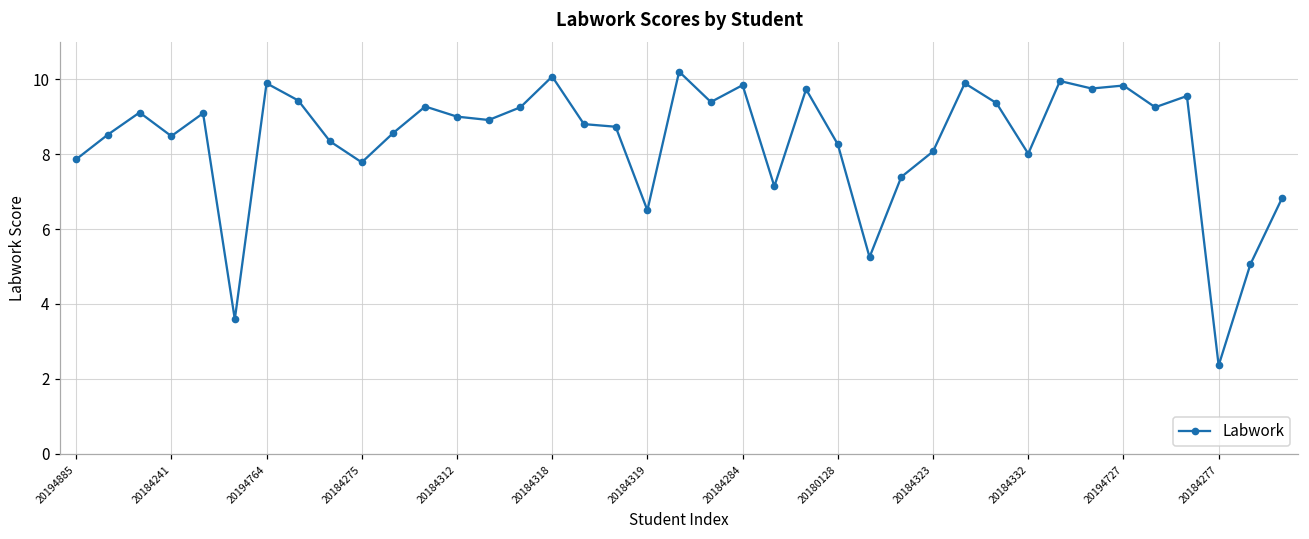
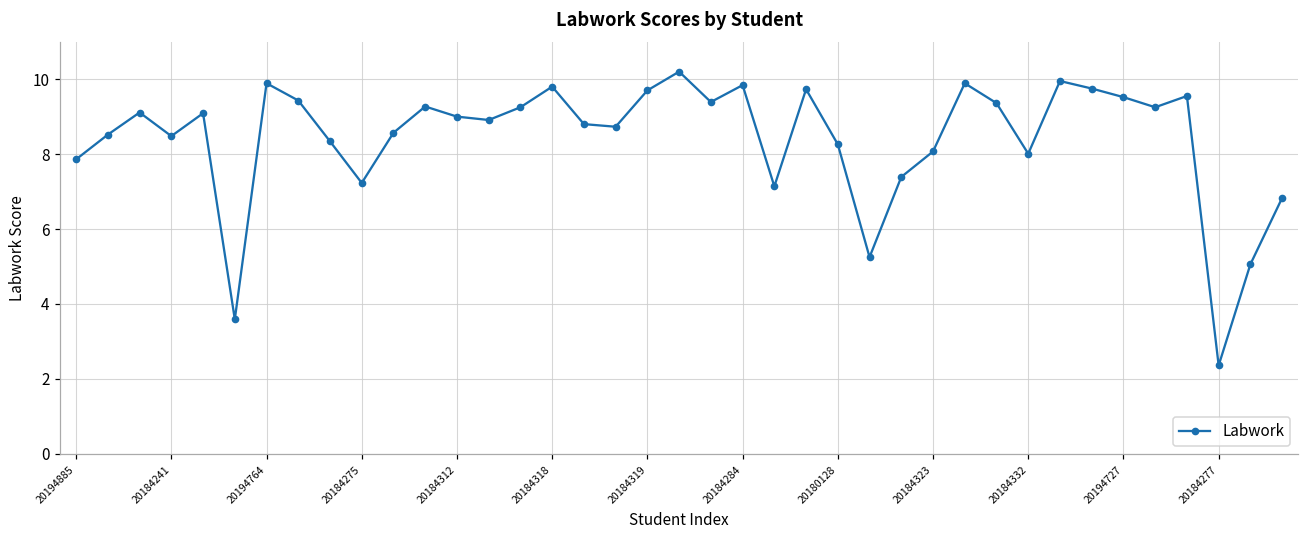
20184275: 7.8 -> 7.2
20184318: 10.1 -> 9.8
20184319: 6.5 -> 9.7
20194727: 9.8 -> 9.5
